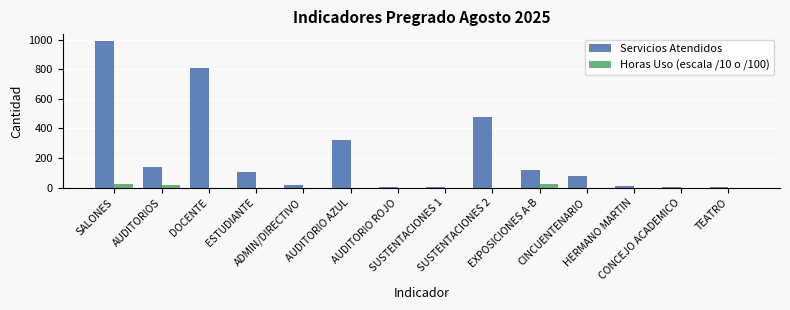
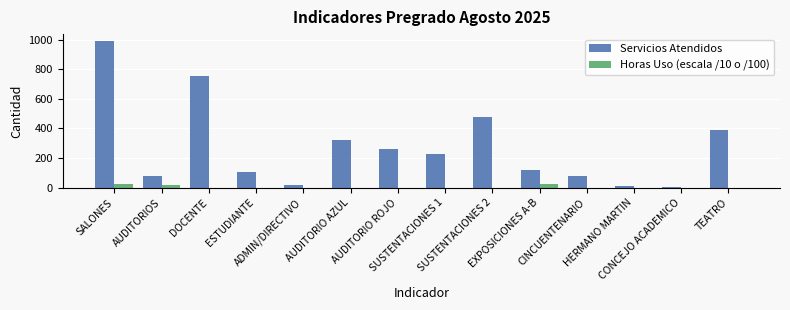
Servicios Atendidos, AUDITORIOS: 140 -> 80
Servicios Atendidos, DOCENTE: 810 -> 750
Servicios Atendidos, AUDITORIO ROJO: 10 -> 260
Servicios Atendidos, SUSTENTACIONES 1: 0 -> 230
Servicios Atendidos, TEATRO: 10 -> 390
